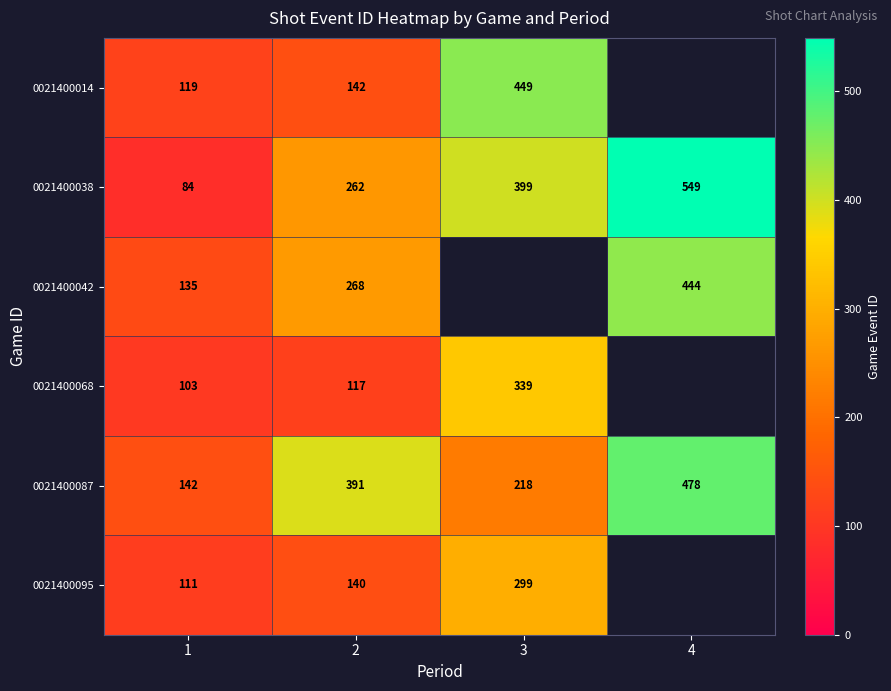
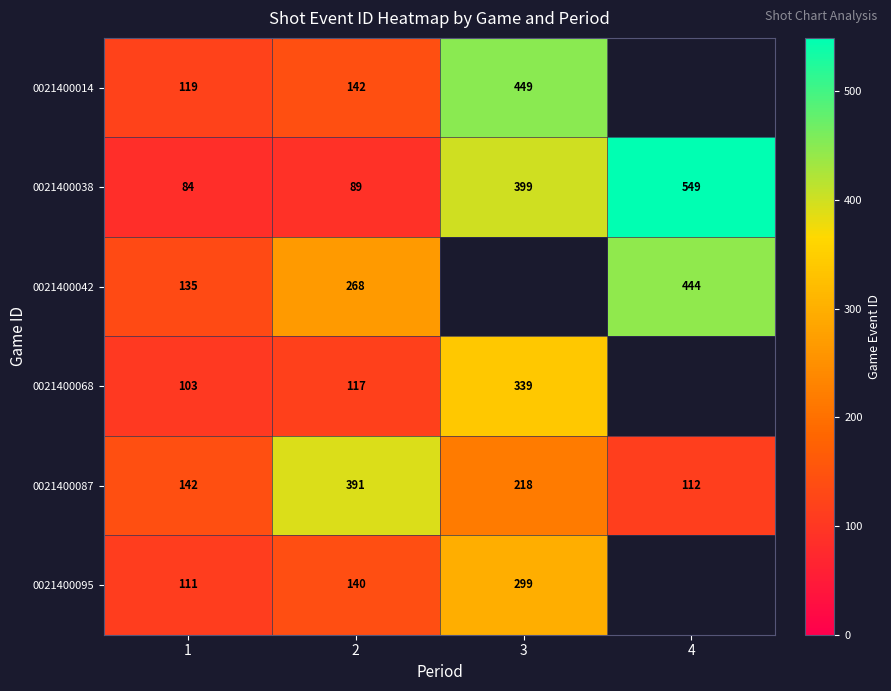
0021400038, 2: 262 -> 89
0021400087, 4: 478 -> 112
